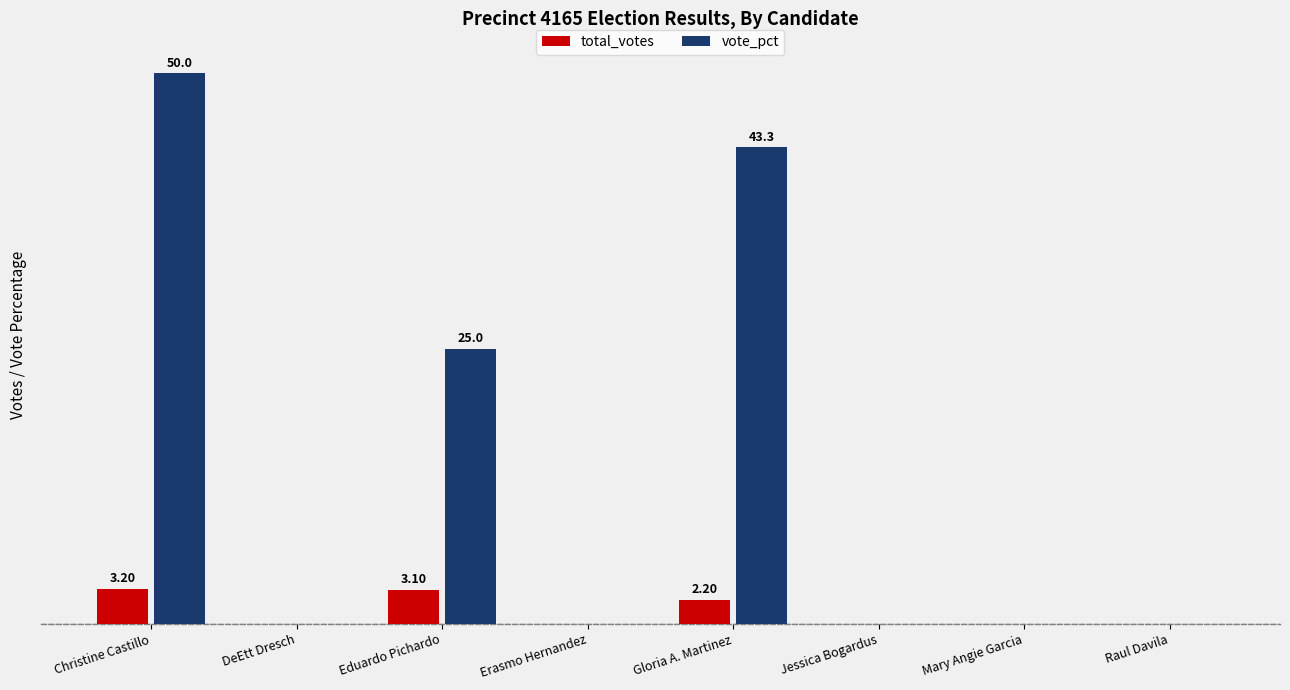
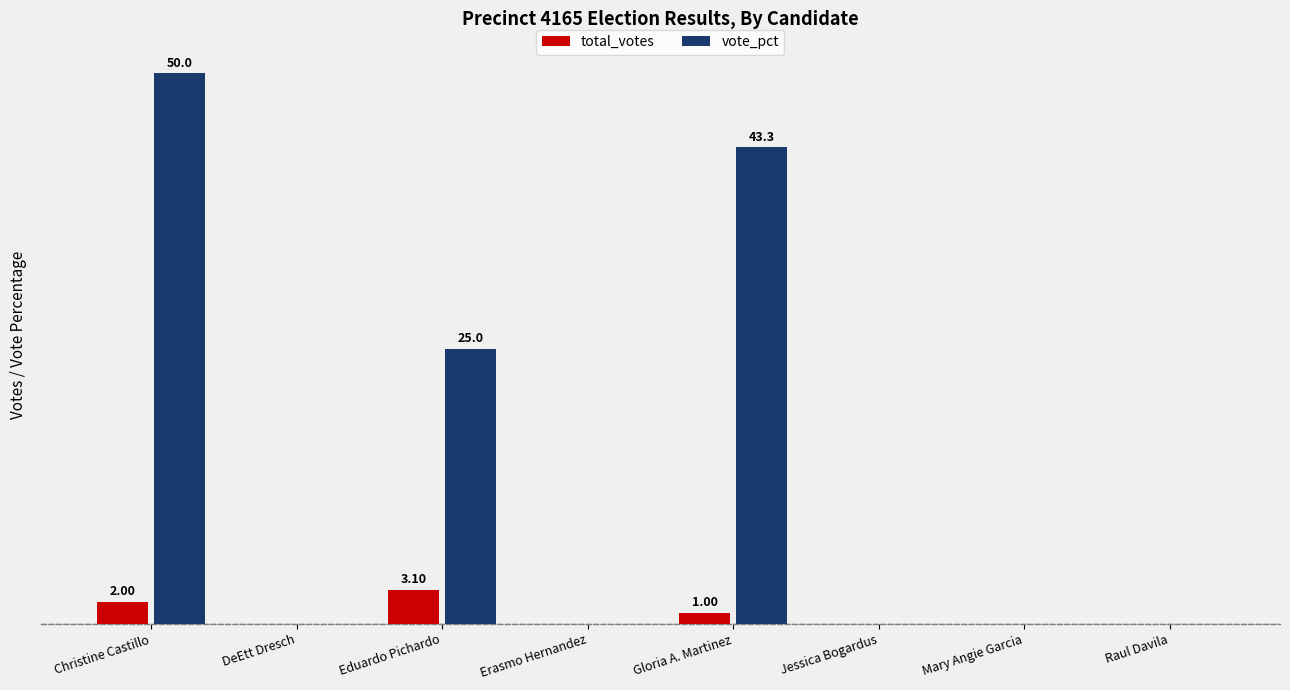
total_votes, Christine Castillo: 3.20 -> 2.00
total_votes, Gloria A. Martinez: 2.20 -> 1.00
